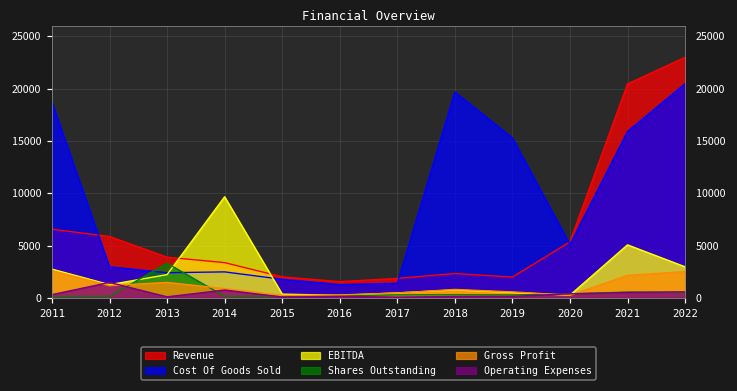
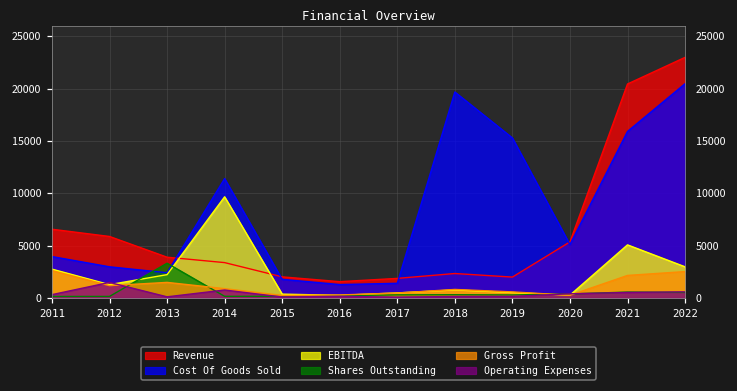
Cost Of Goods Sold, 2011: 19000 -> 4000
Cost Of Goods Sold, 2014: 2000 -> 11000
